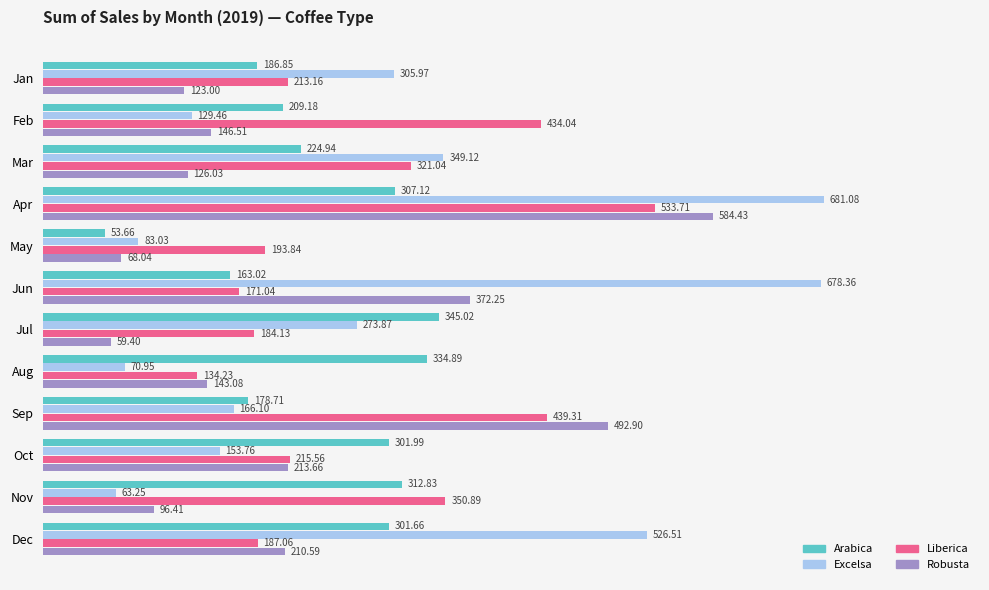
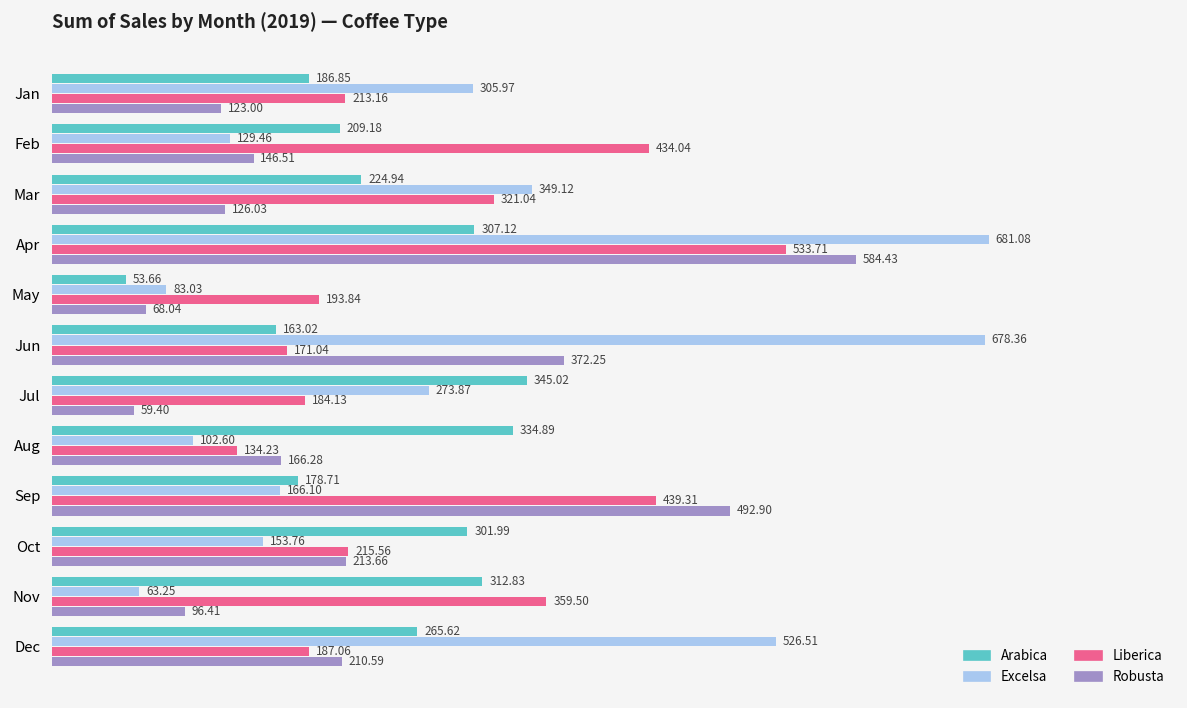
Excelsa, Aug: 70.95 -> 102.60
Robusta, Aug: 143.08 -> 166.28
Liberica, Nov: 350.89 -> 359.50
Arabica, Dec: 301.66 -> 265.62
